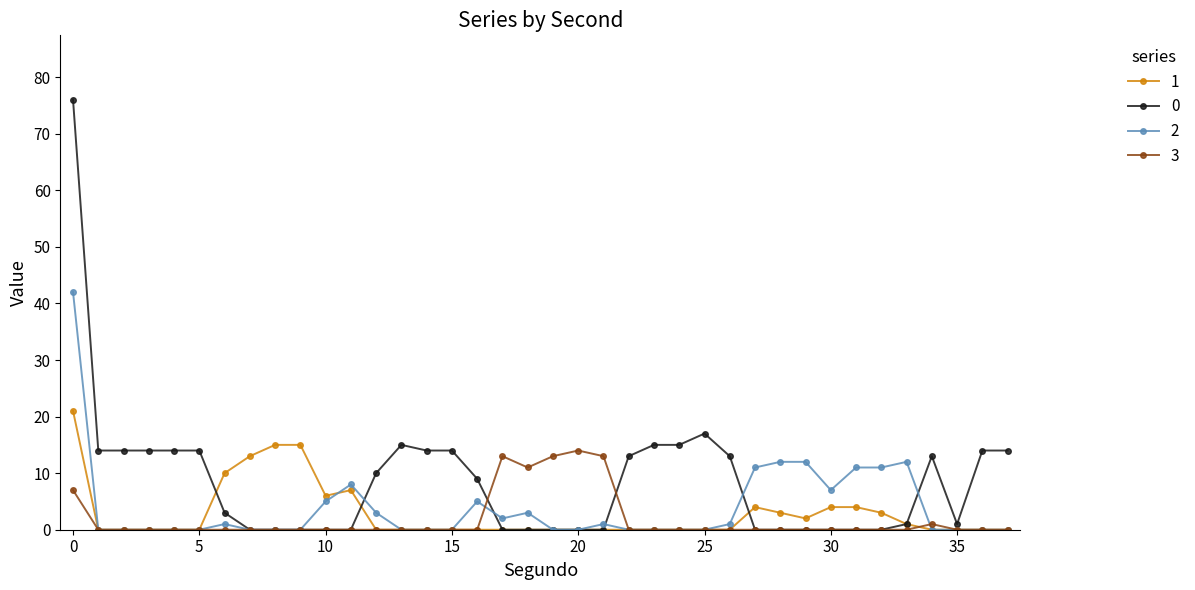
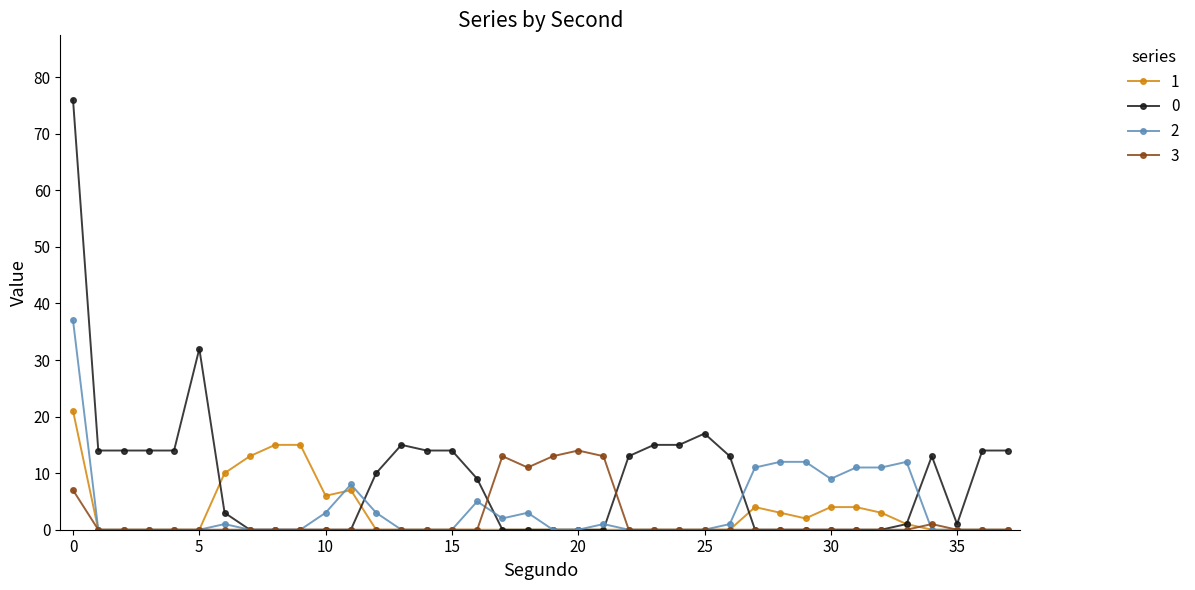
2, 0: 42 -> 37
0, 5: 14 -> 32
2, 10: 5 -> 3
2, 30: 7 -> 9
